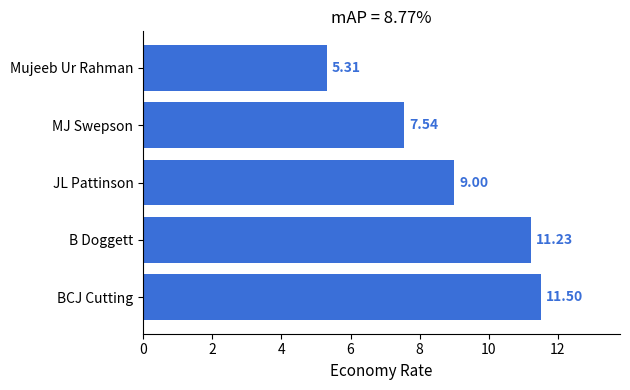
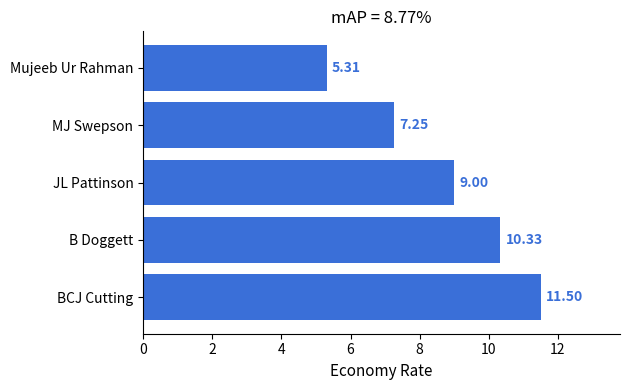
MJ Swepson: 7.54 -> 7.25
B Doggett: 11.23 -> 10.33
